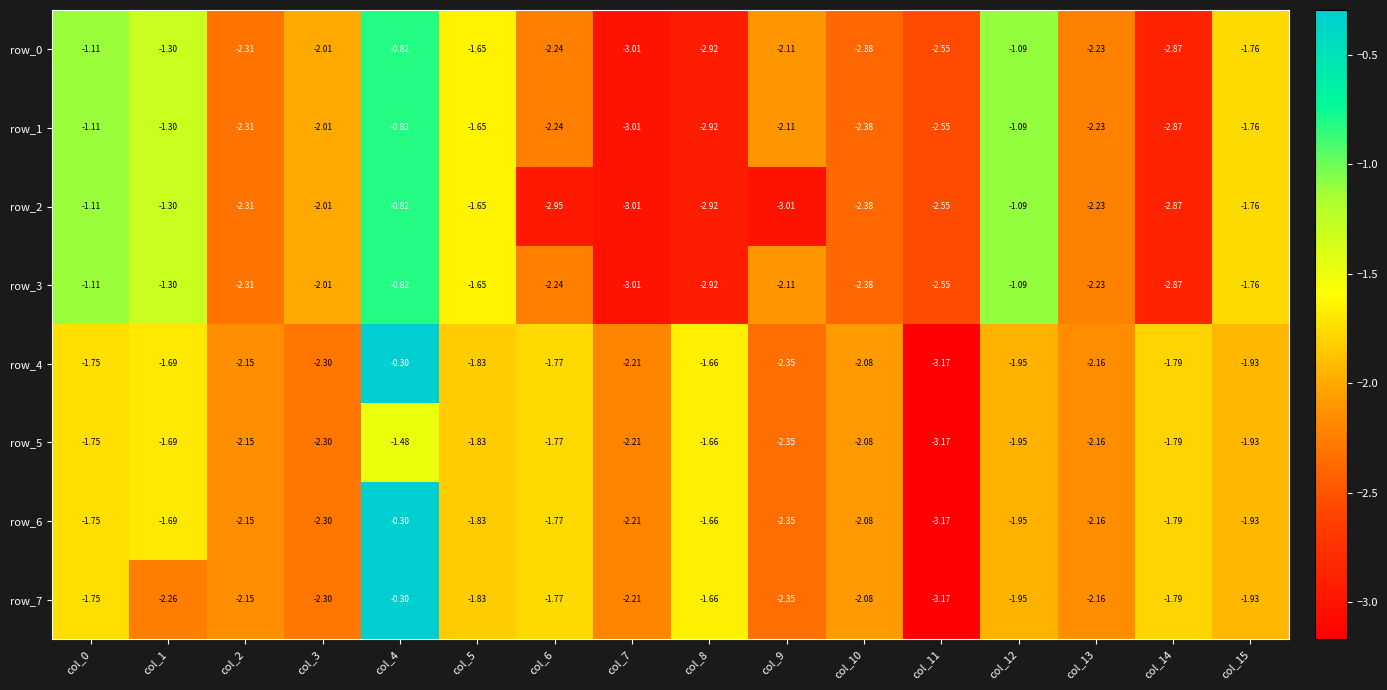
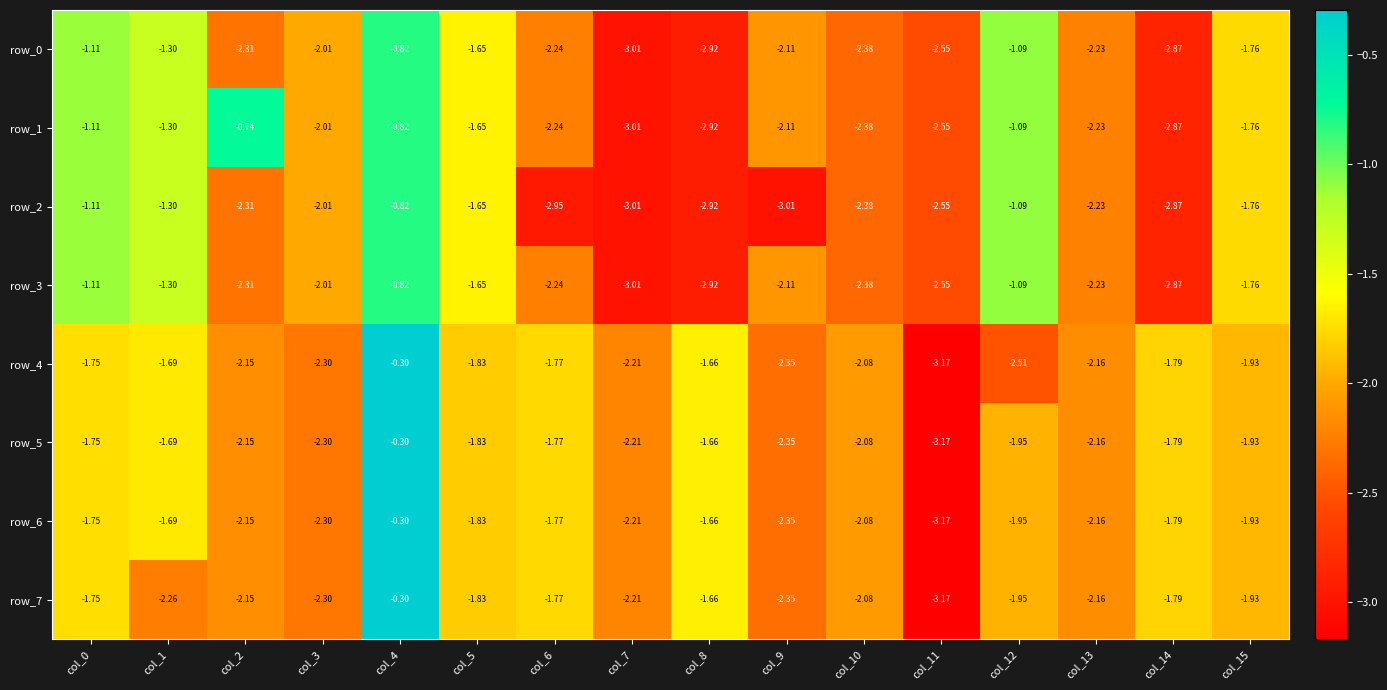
row_1, col_2: -2.31 -> -0.74
row_4, col_12: -1.95 -> -2.51
row_5, col_4: -1.48 -> -0.30
